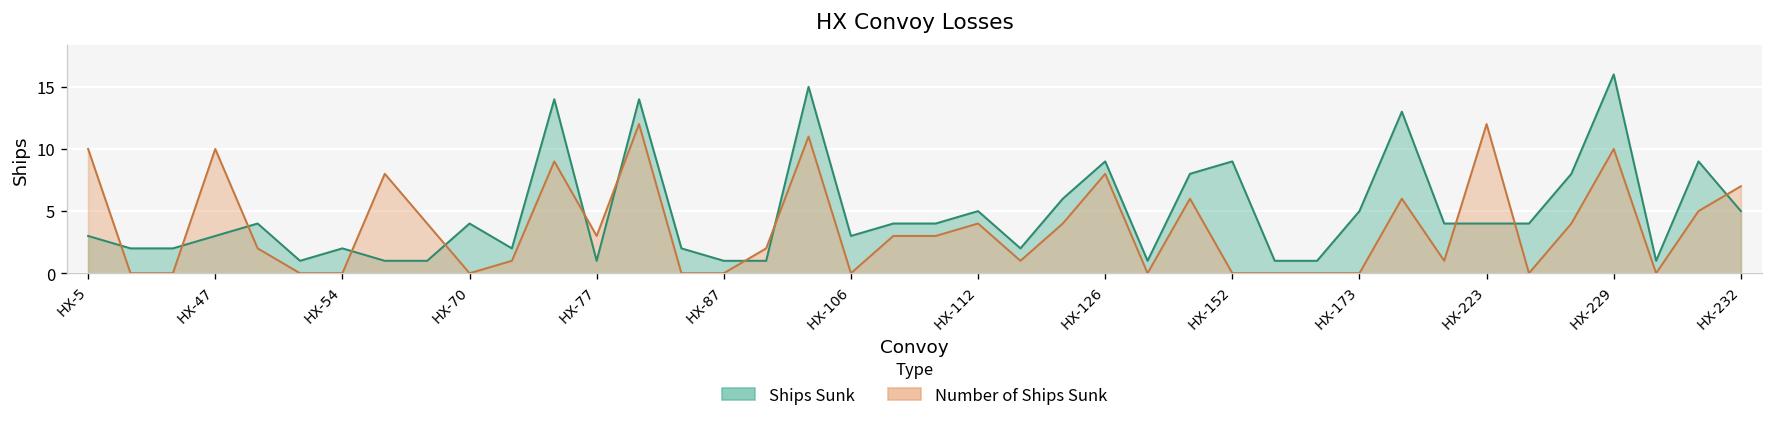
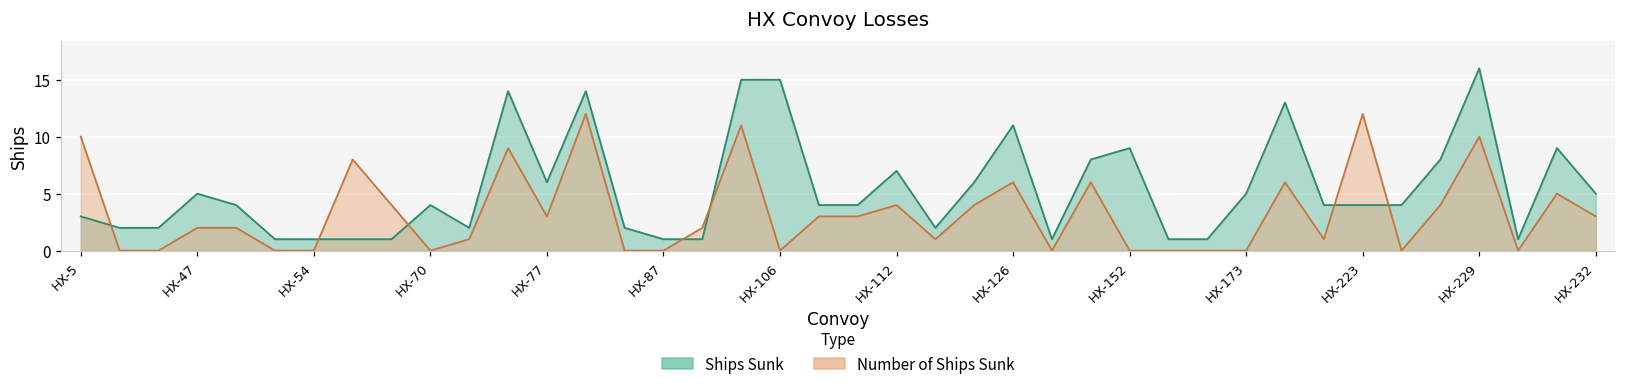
Ships Sunk, HX-47: 3 -> 5
Number of Ships Sunk, HX-47: 10 -> 2
Ships Sunk, HX-54: 2 -> 1
Ships Sunk, HX-77: 1 -> 6
Ships Sunk, HX-106: 3 -> 15
Ships Sunk, HX-112: 5 -> 7
Ships Sunk, HX-126: 9 -> 11
Number of Ships Sunk, HX-126: 8 -> 6
Number of Ships Sunk, HX-232: 7 -> 3
